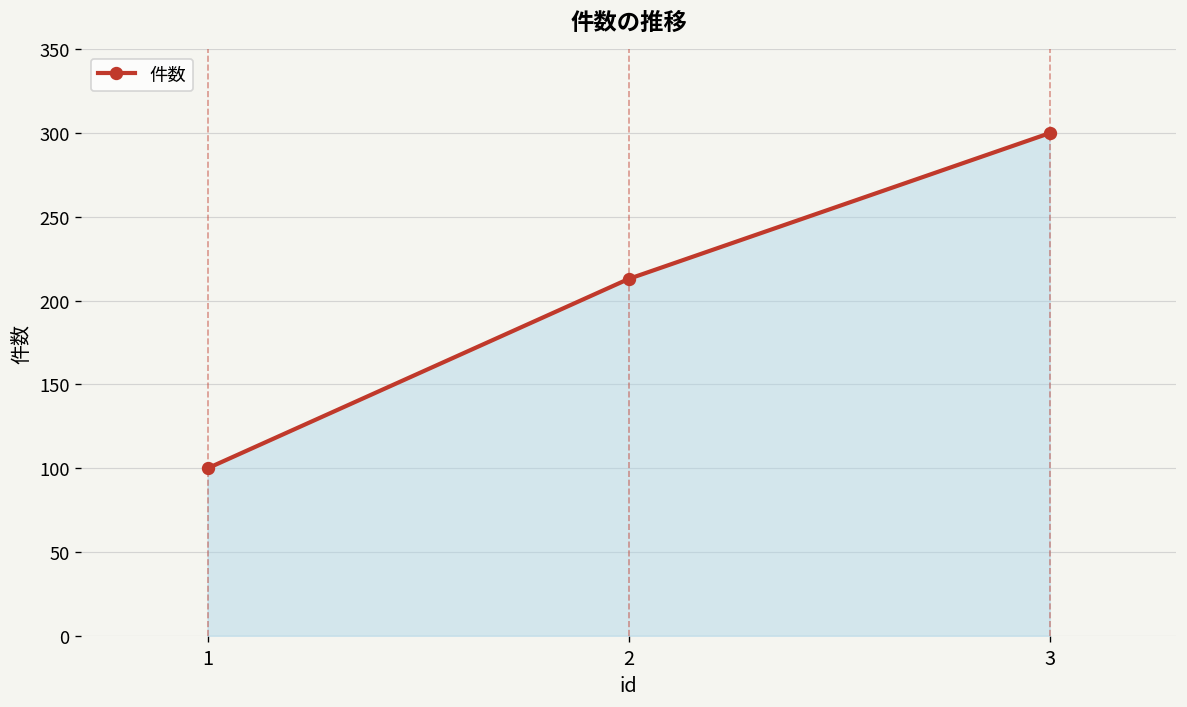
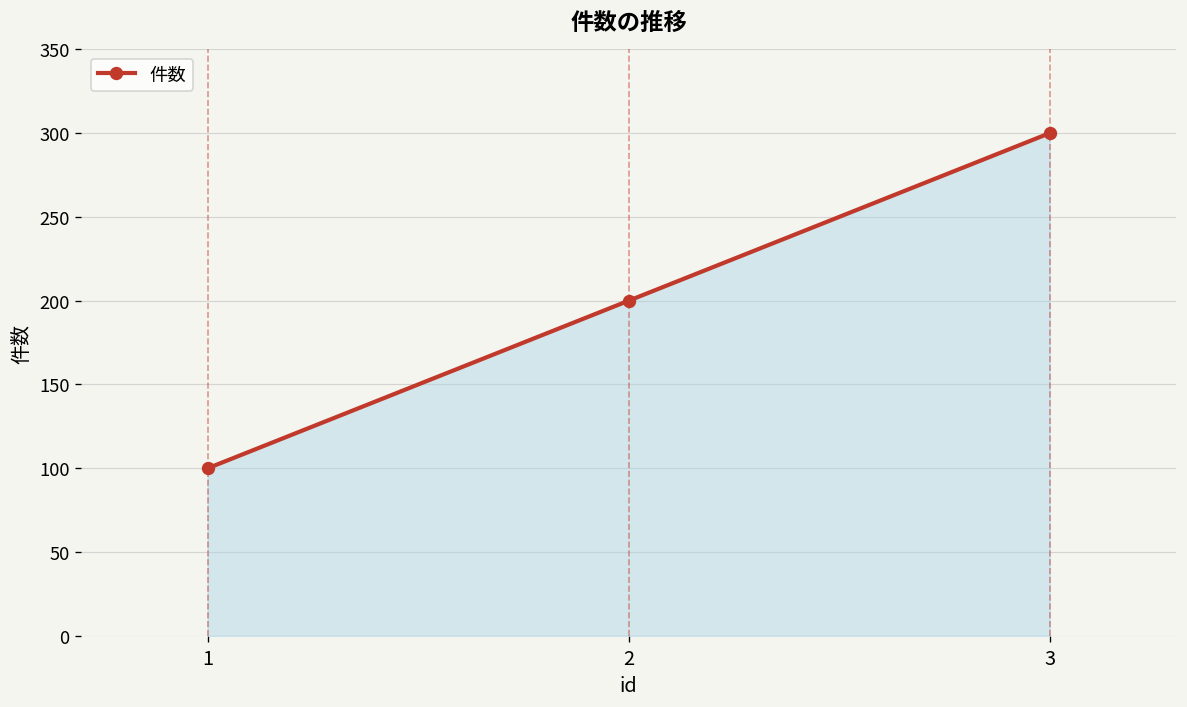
2: 213 -> 200
